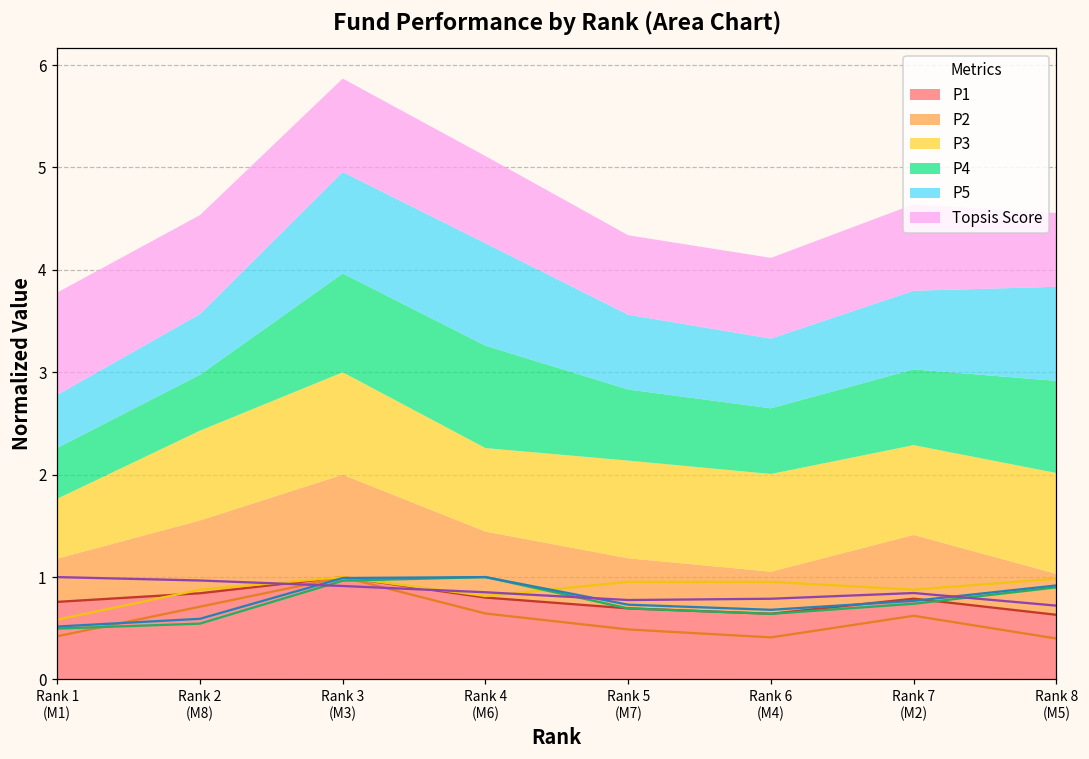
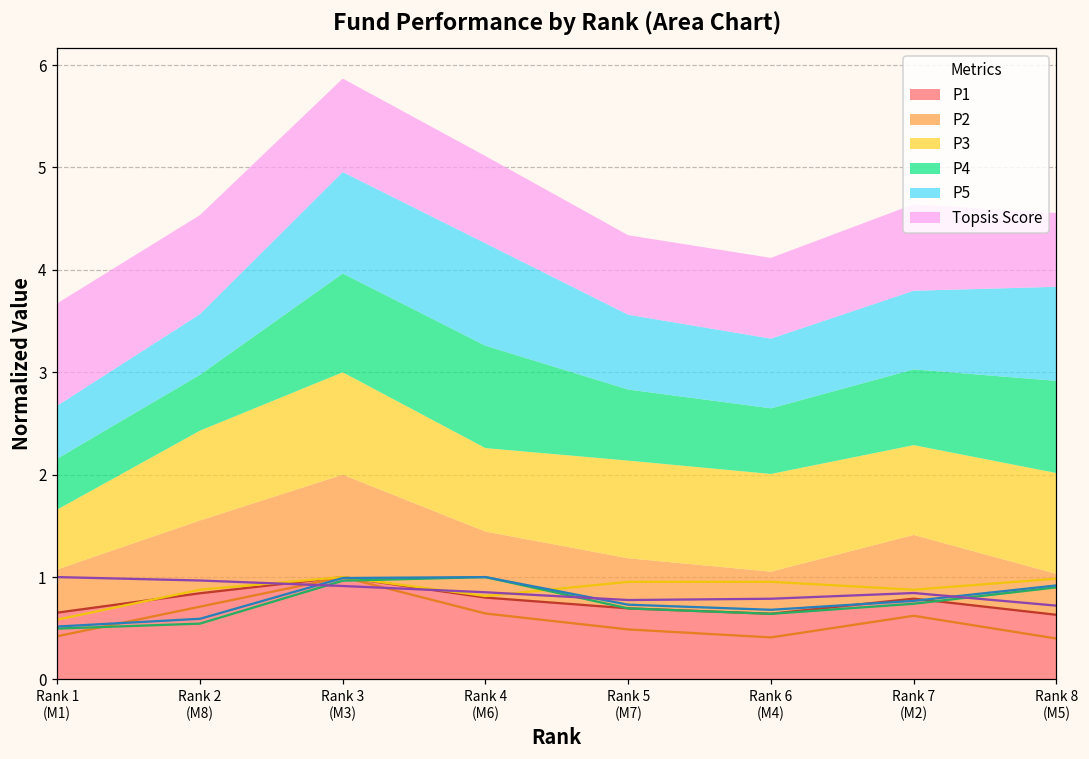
P1, Rank 1 (M1): 0.8 -> 0.7
